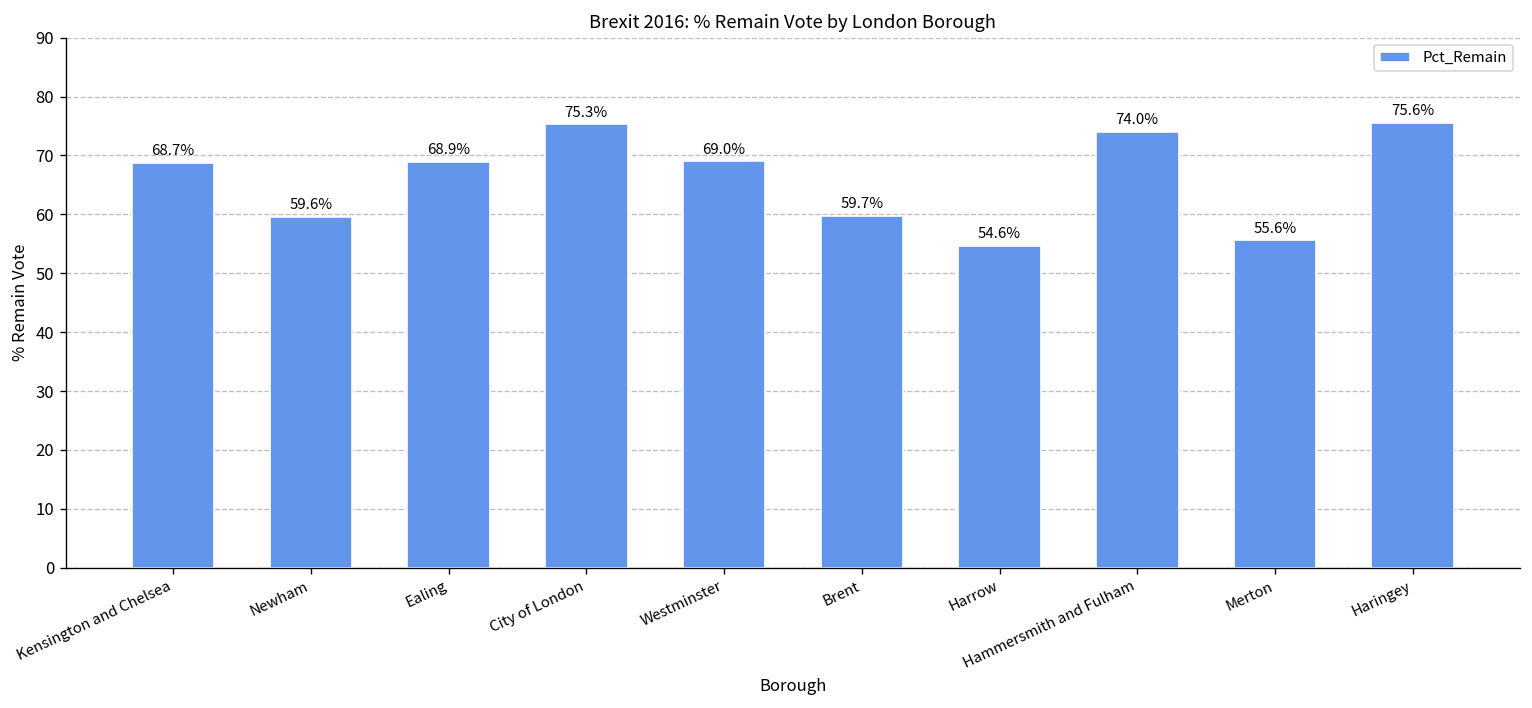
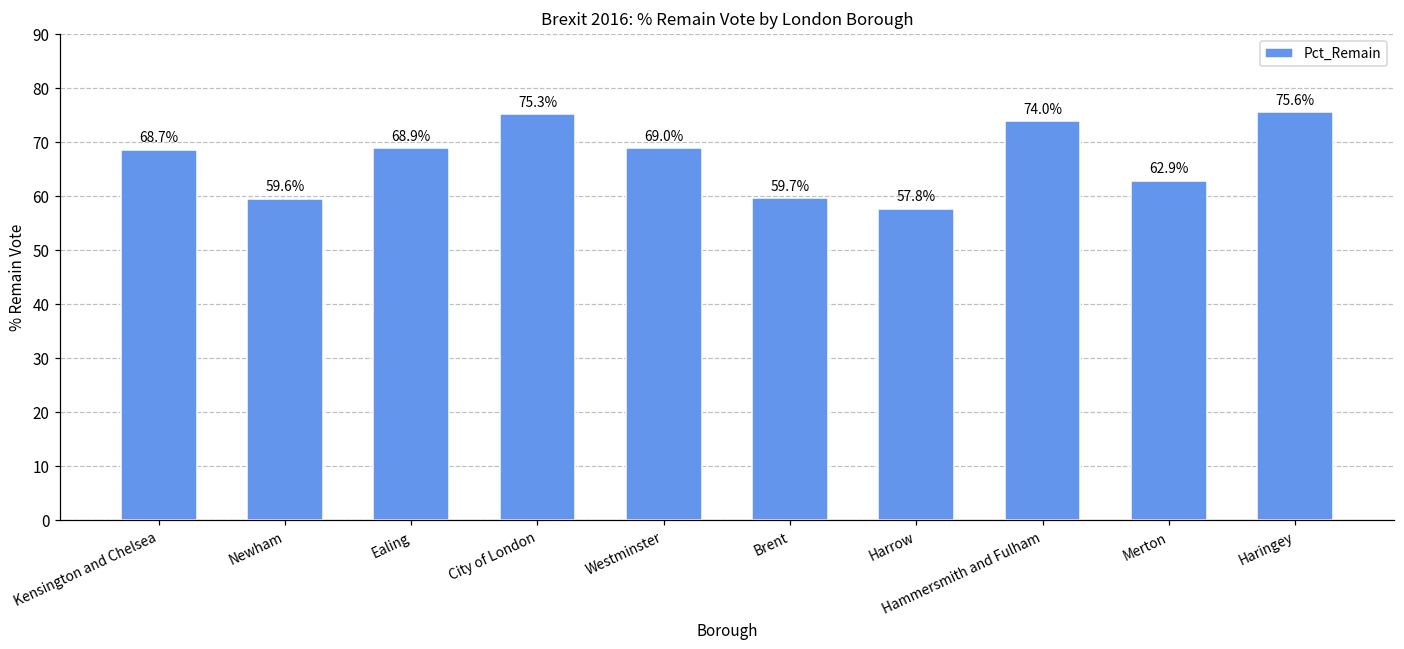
Harrow: 54.6% -> 57.8%
Merton: 55.6% -> 62.9%
